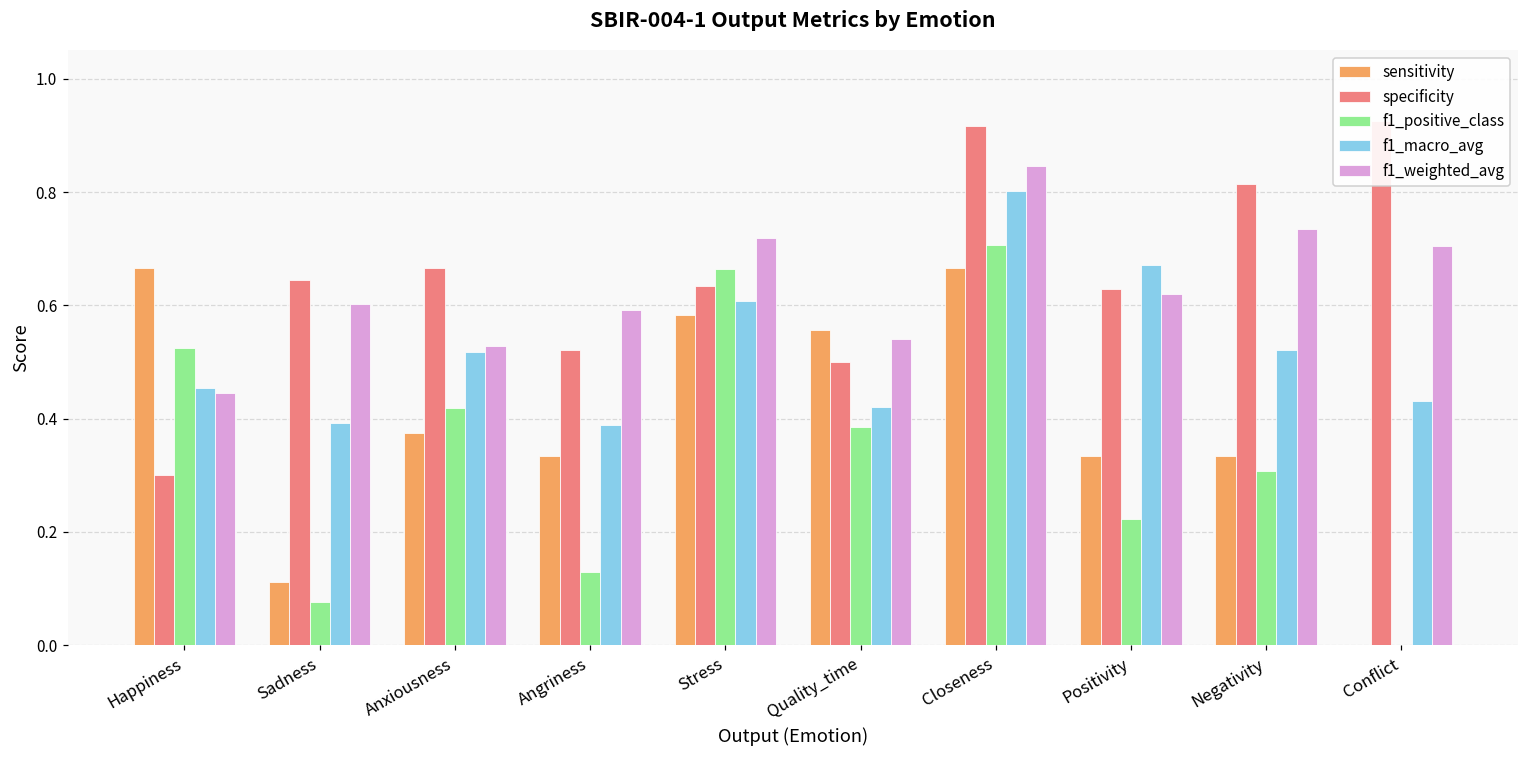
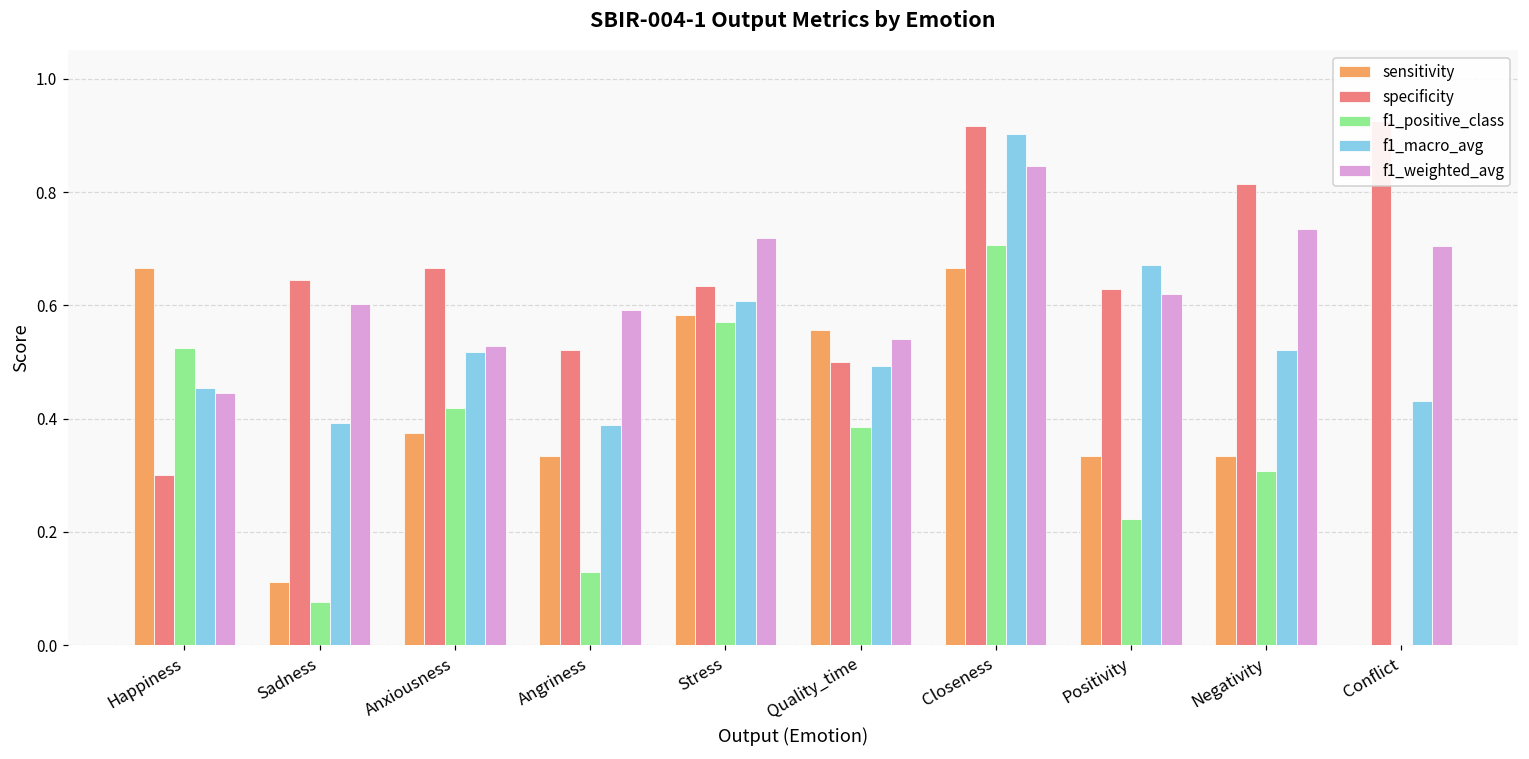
f1_positive_class, Stress: 0.66 -> 0.57
f1_macro_avg, Quality_time: 0.42 -> 0.49
f1_macro_avg, Closeness: 0.80 -> 0.90
